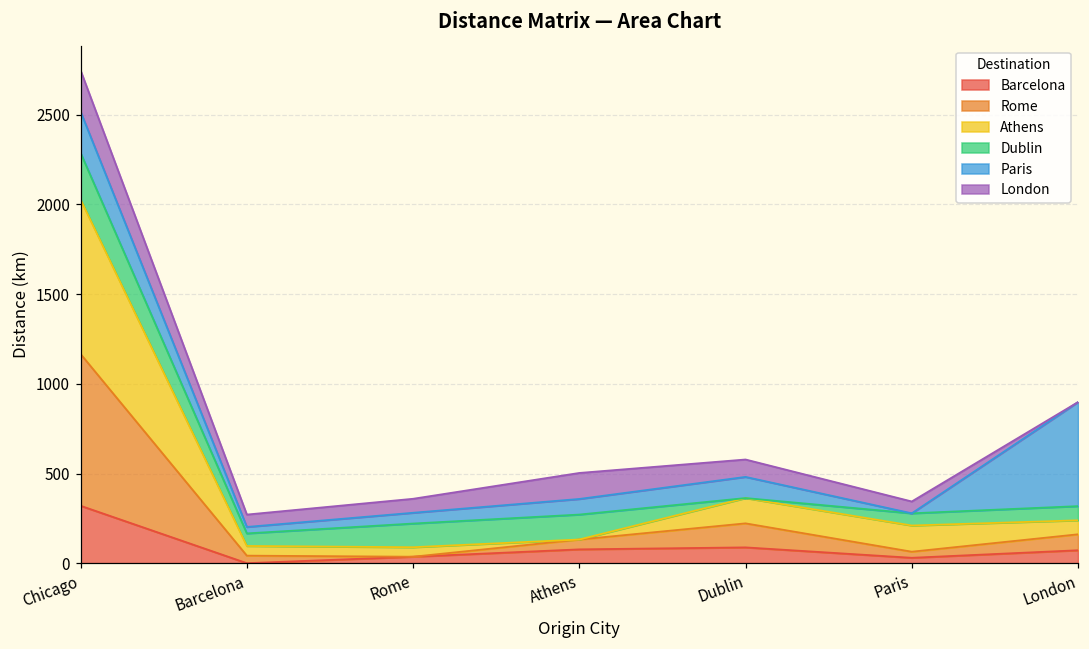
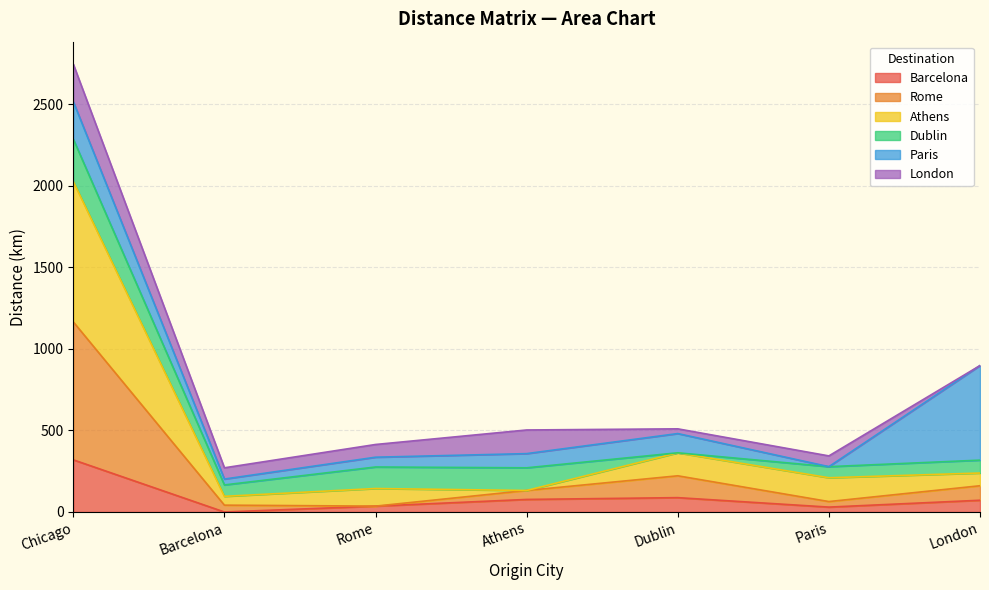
Athens, Rome: 50 -> 110
London, Dublin: 100 -> 30
